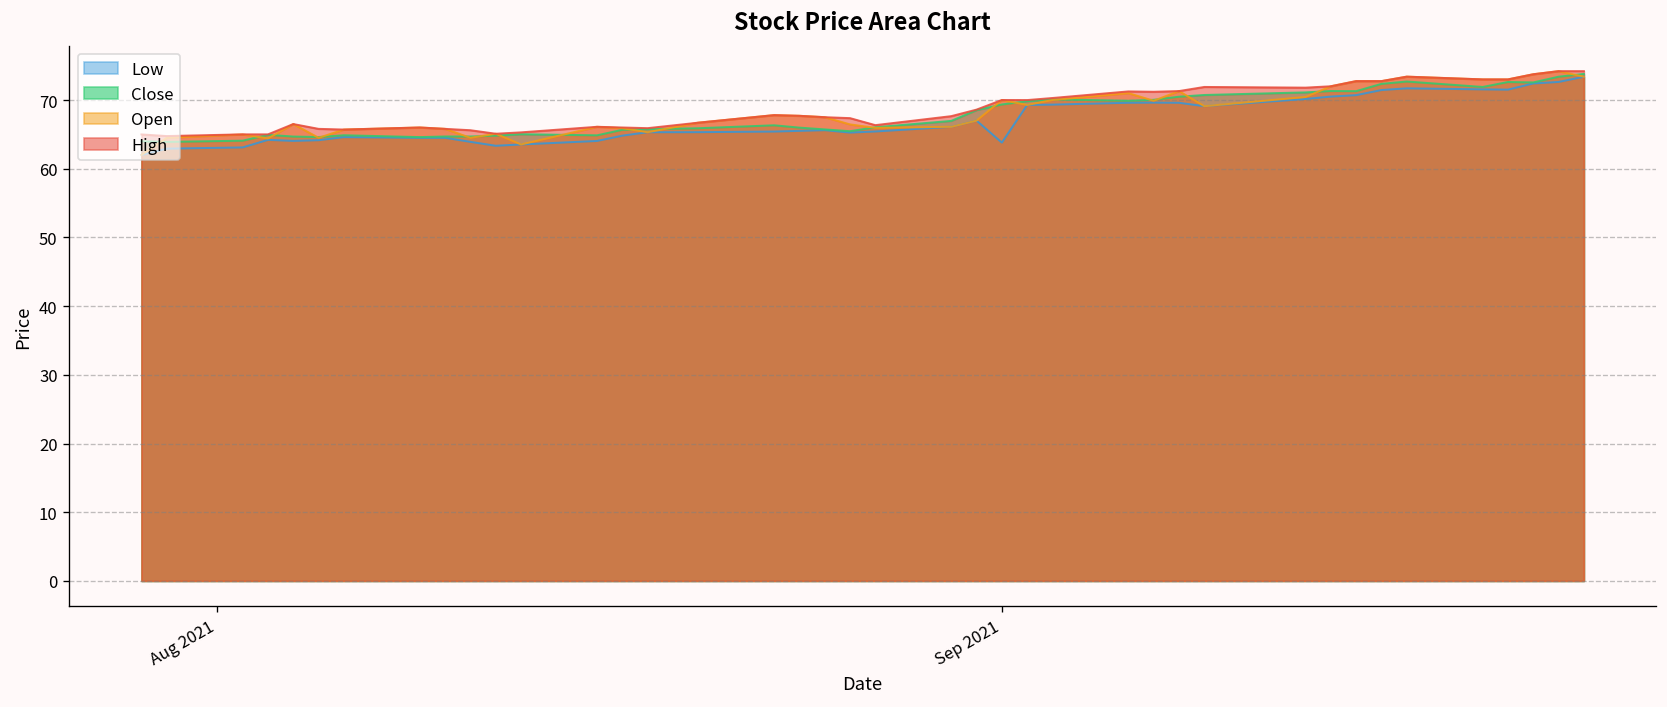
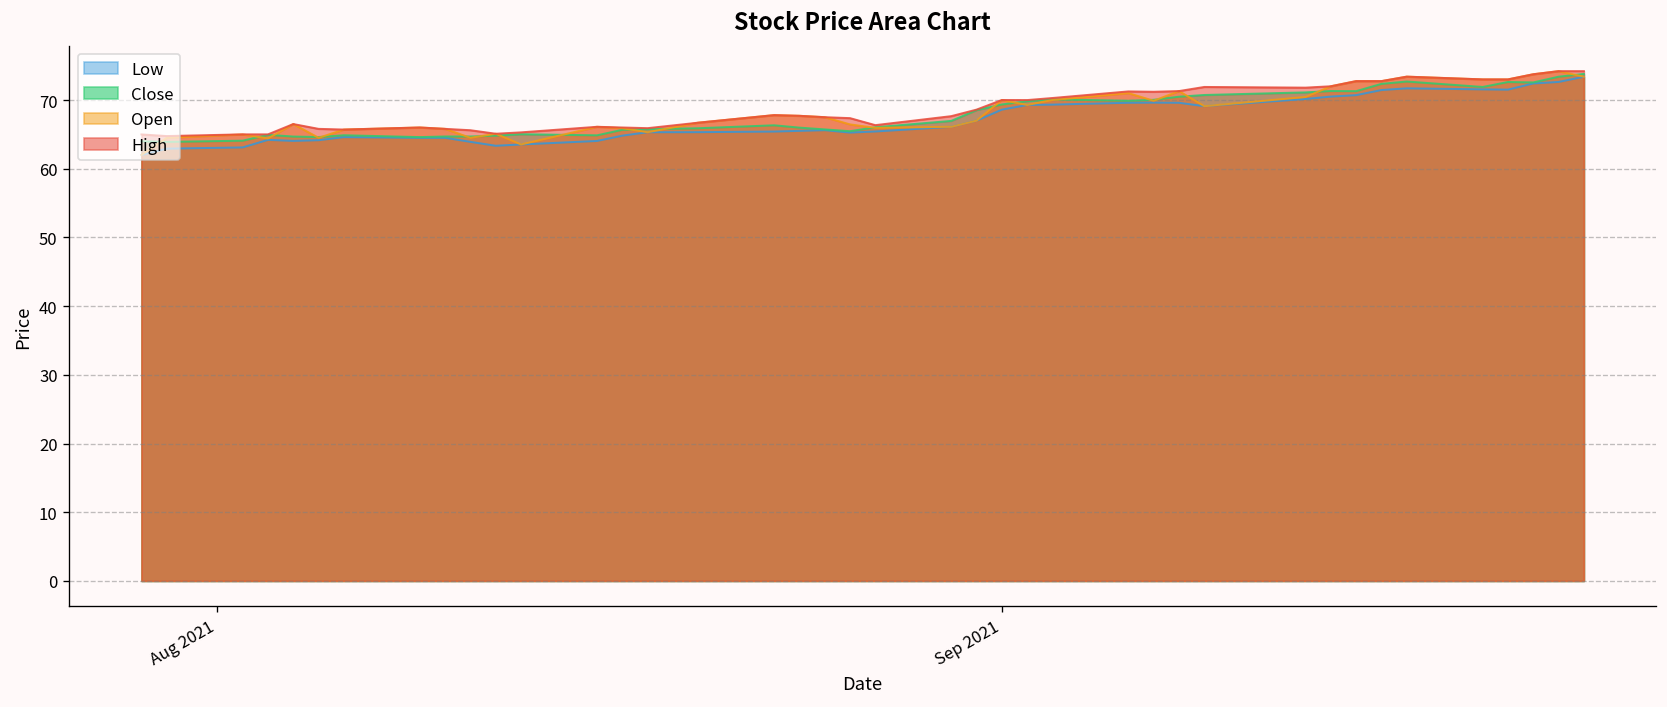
Low, Sep 2021: 64 -> 69
